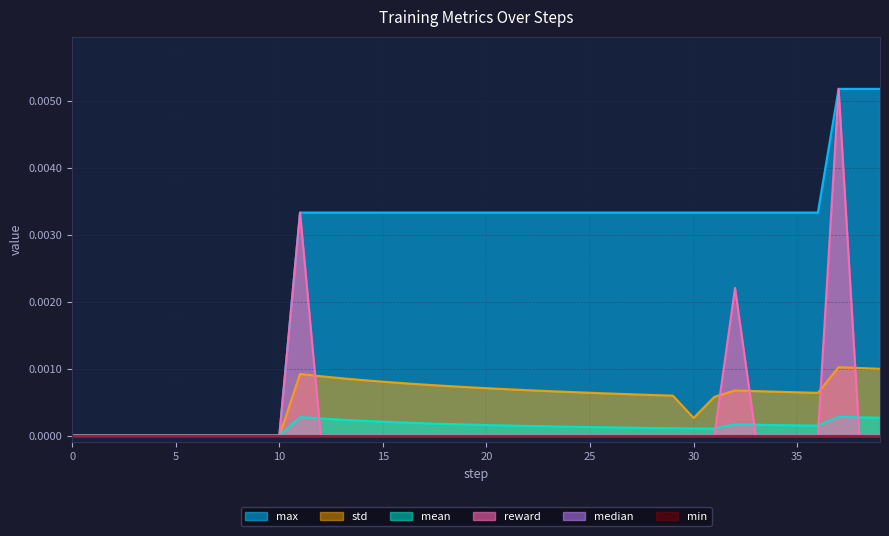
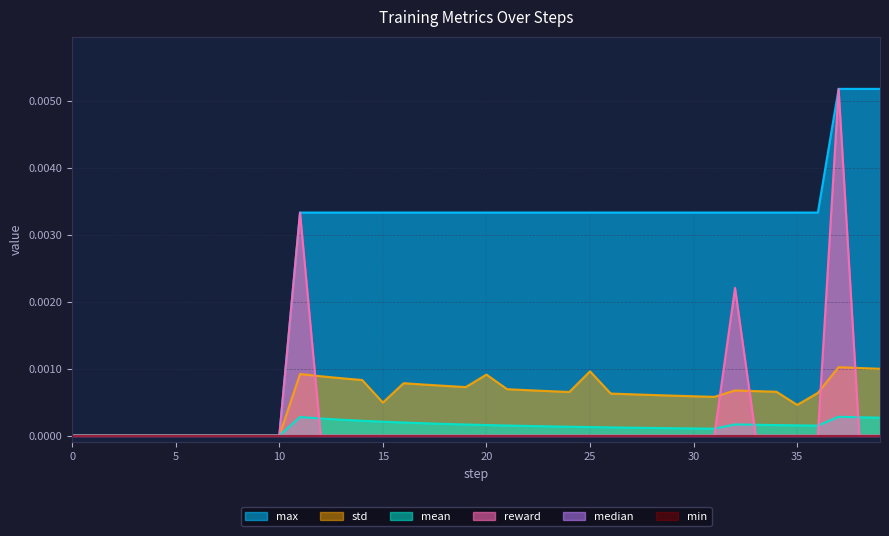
std, 15: 0.0008 -> 0.0005
std, 20: 0.0007 -> 0.0009
std, 25: 0.0006 -> 0.0010
std, 30: 0.0003 -> 0.0006
std, 35: 0.0006 -> 0.0005
